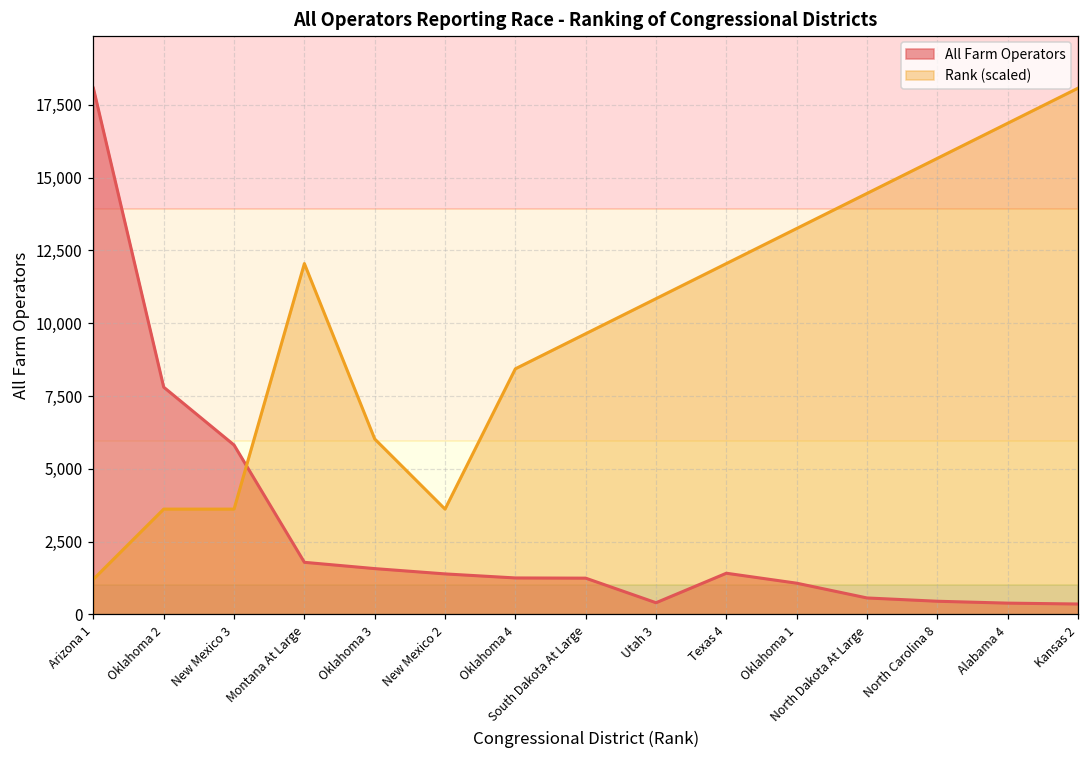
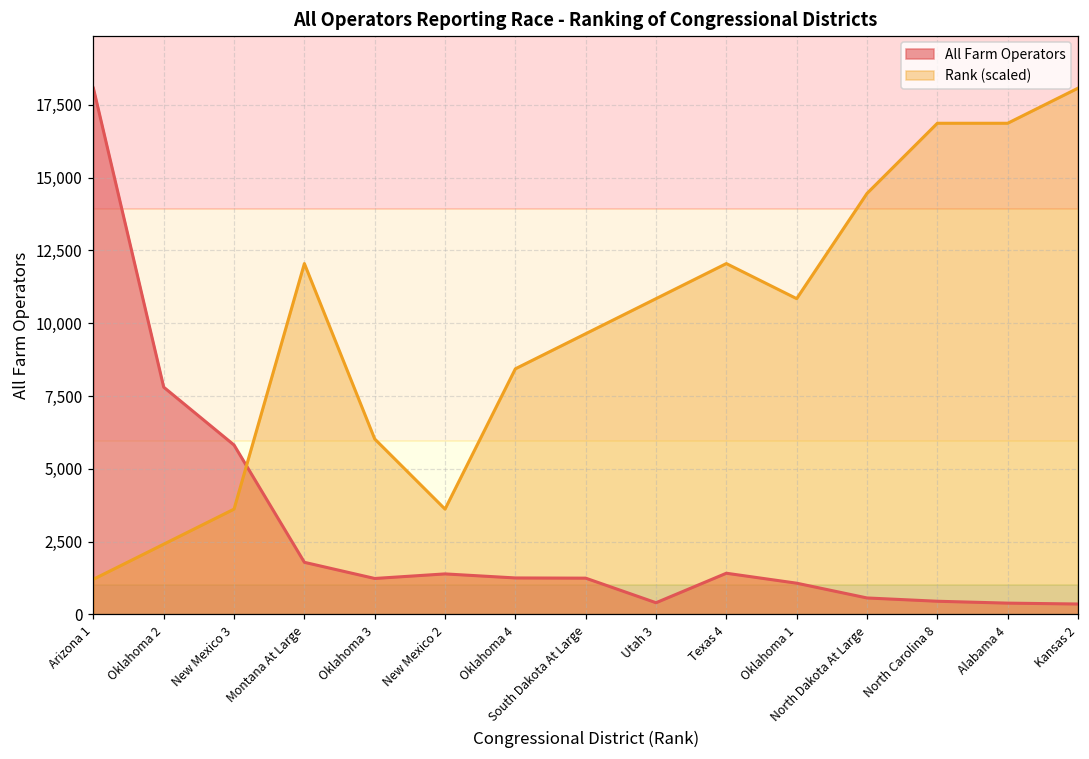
Rank (scaled), Oklahoma 2: 3,600 -> 2,400
All Farm Operators, Oklahoma 3: 1,600 -> 1,200
Rank (scaled), Oklahoma 1: 13,300 -> 10,800
Rank (scaled), North Carolina 8: 15,700 -> 16,900
